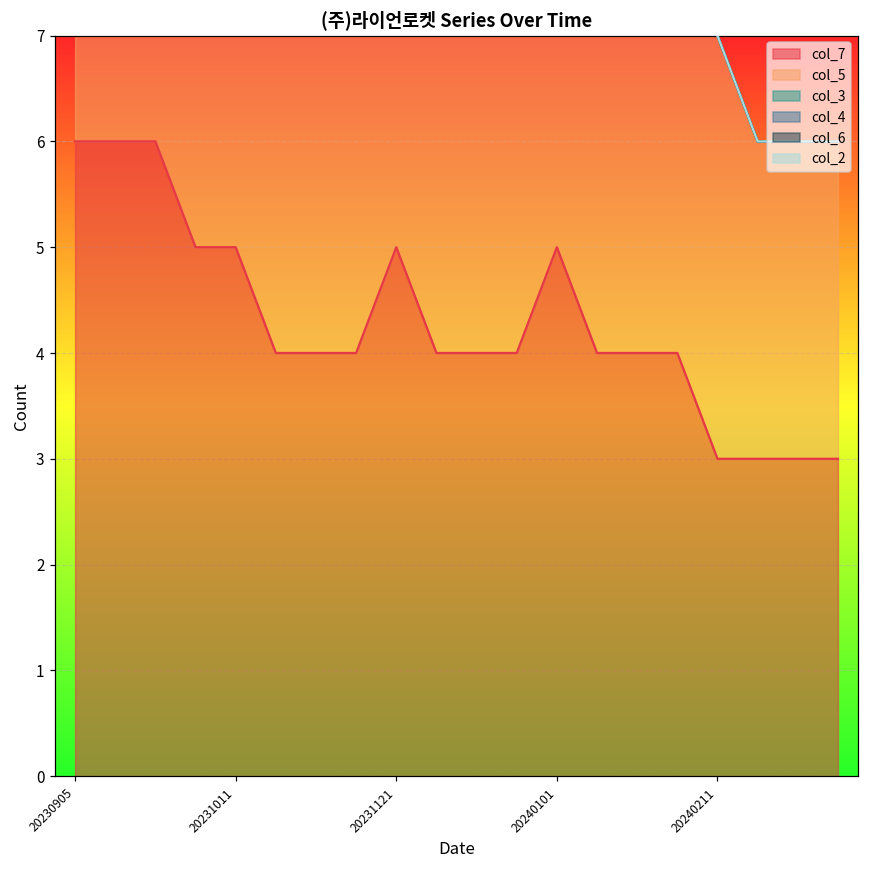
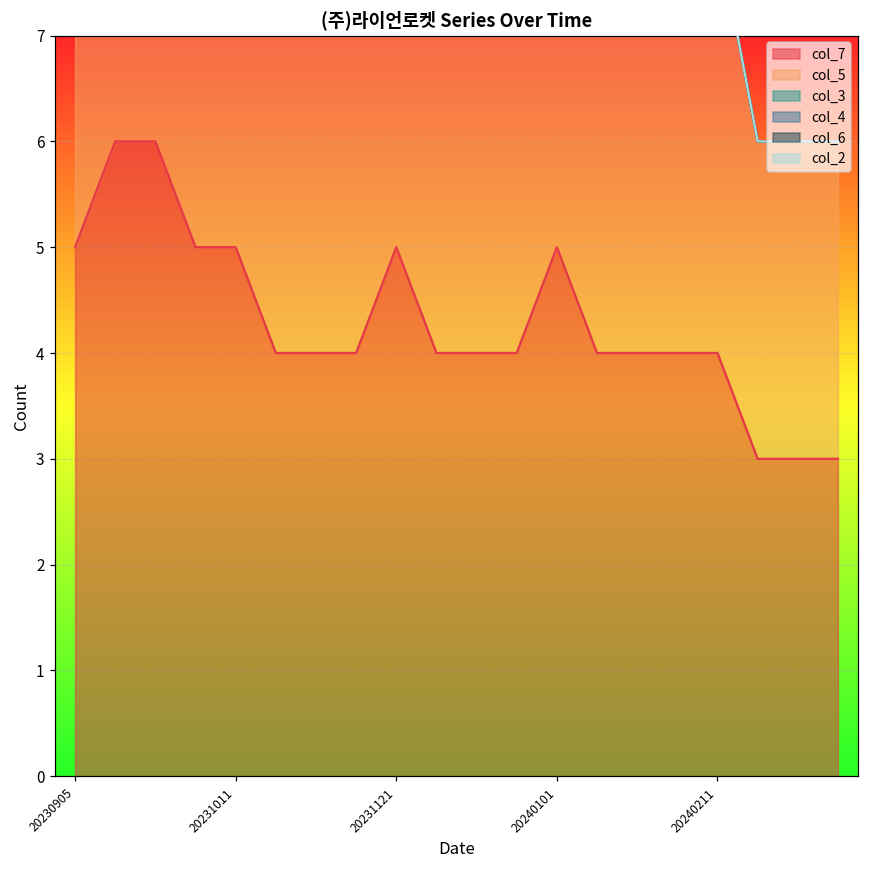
col_7, 20230905: 6 -> 5
col_7, 20240211: 3 -> 4
